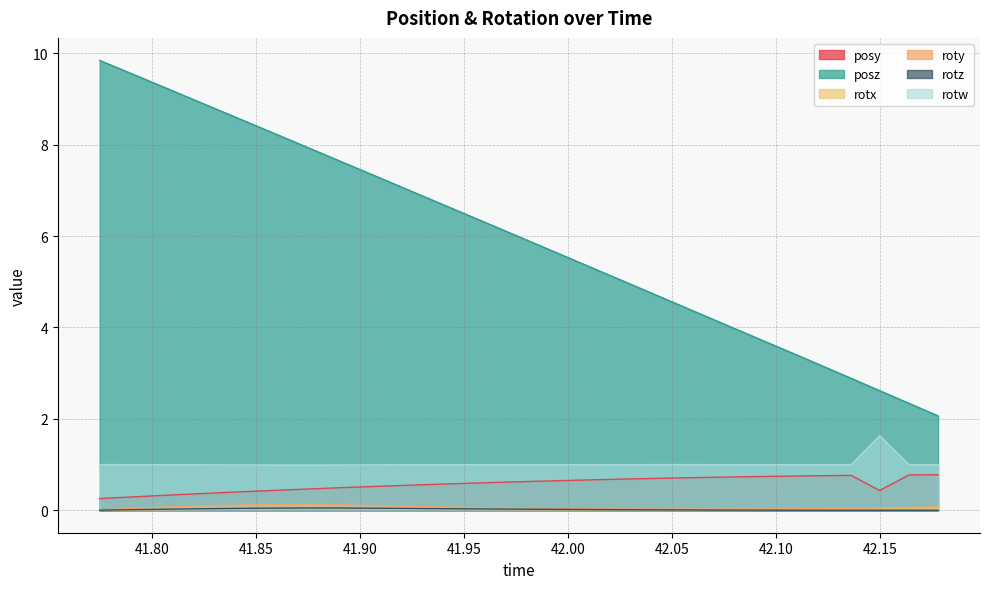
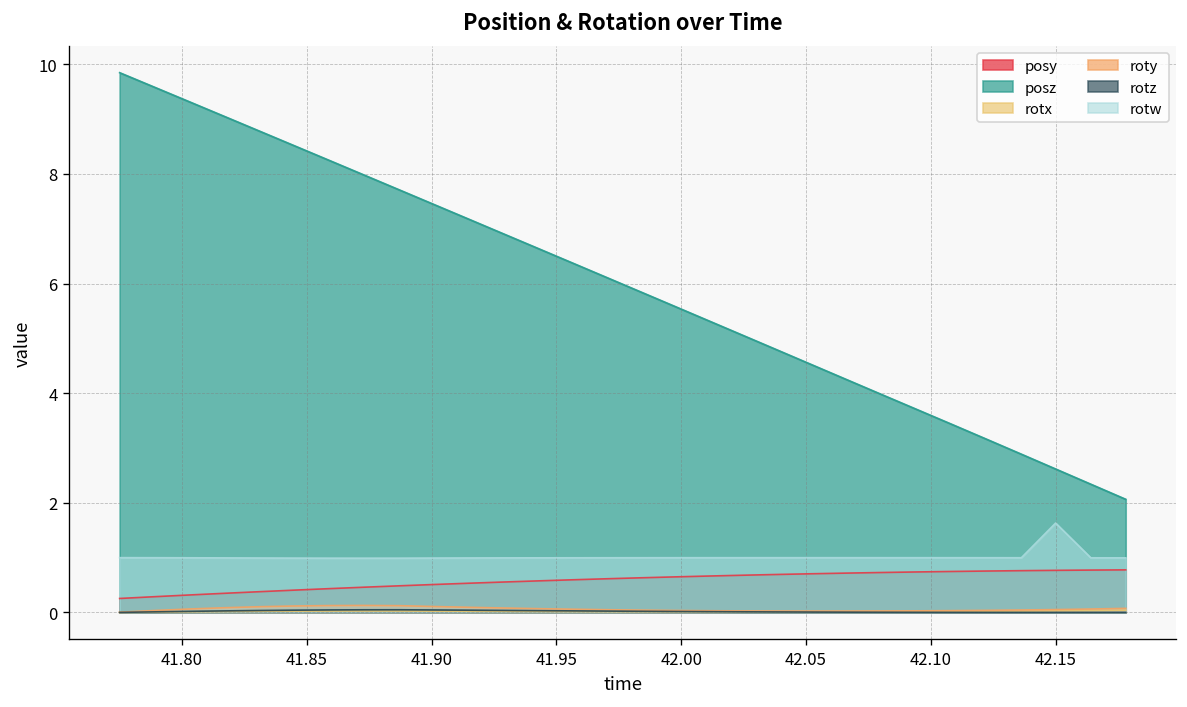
posy, 42.15: 0.4 -> 0.8
